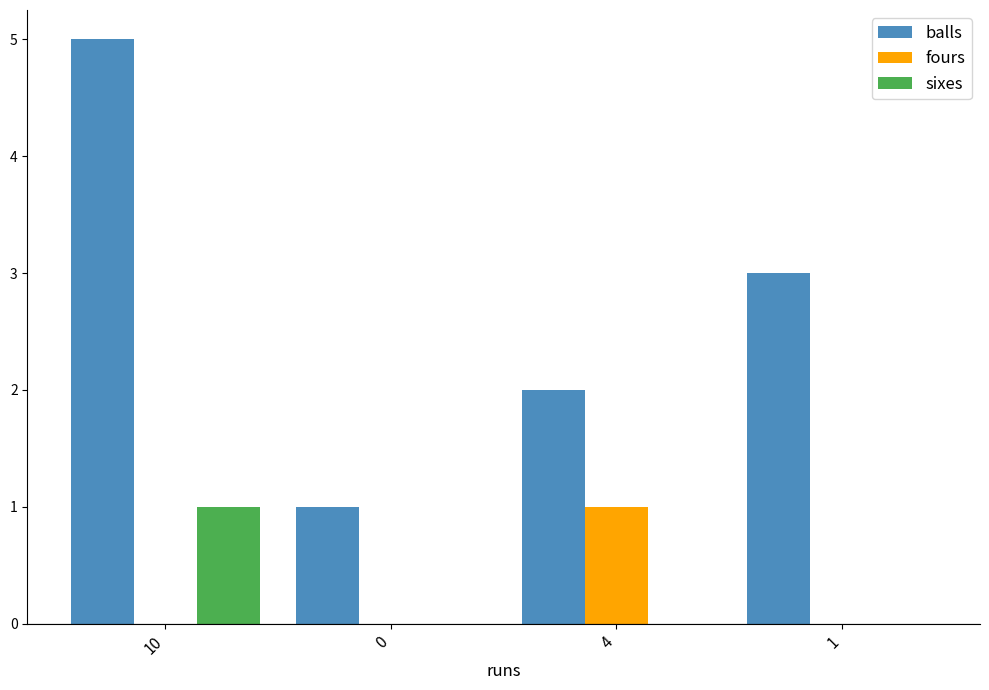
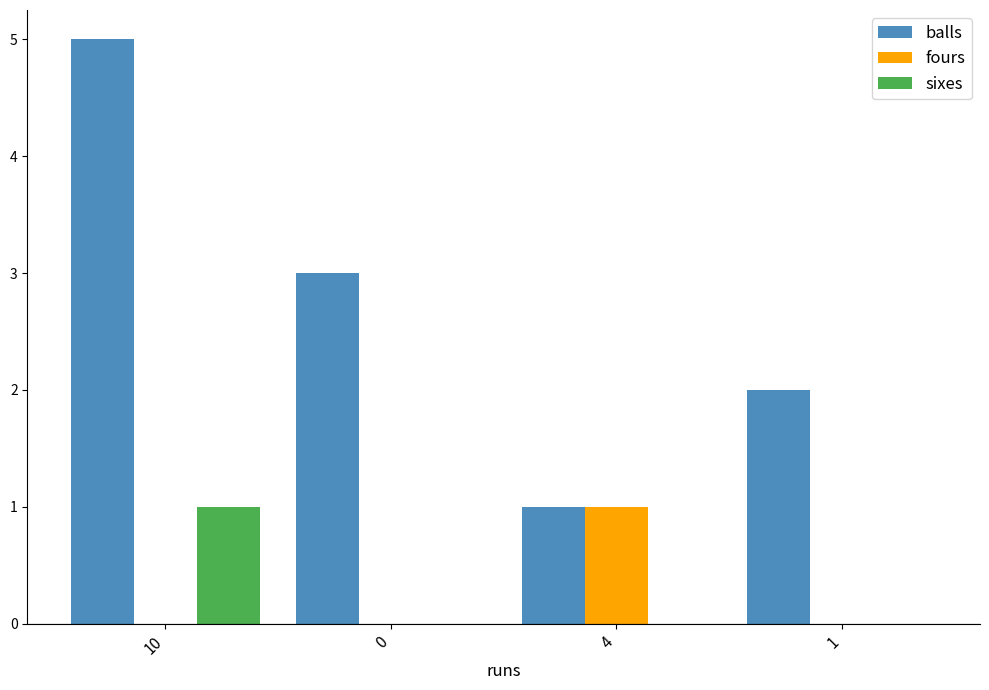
balls, 0: 1 -> 3
balls, 4: 2 -> 1
balls, 1: 3 -> 2
